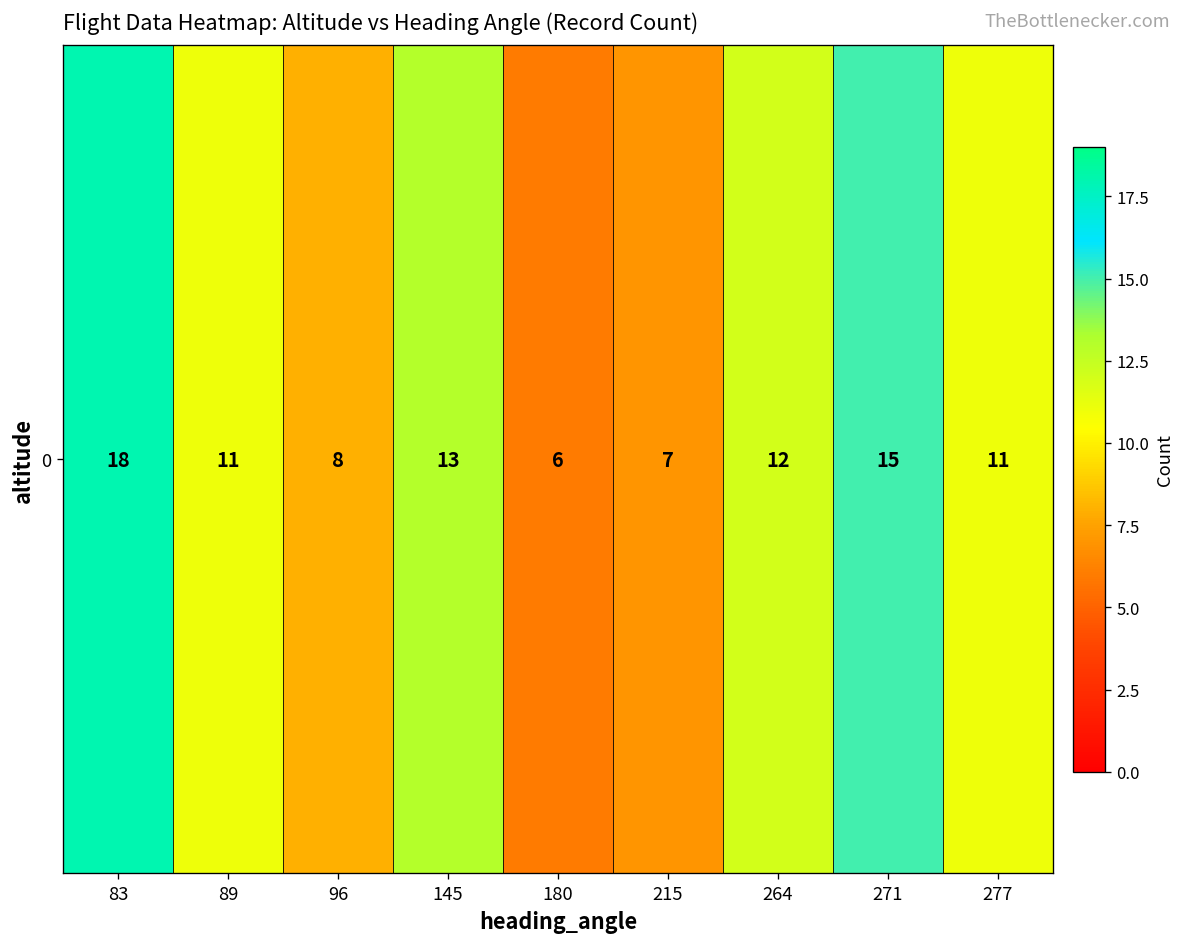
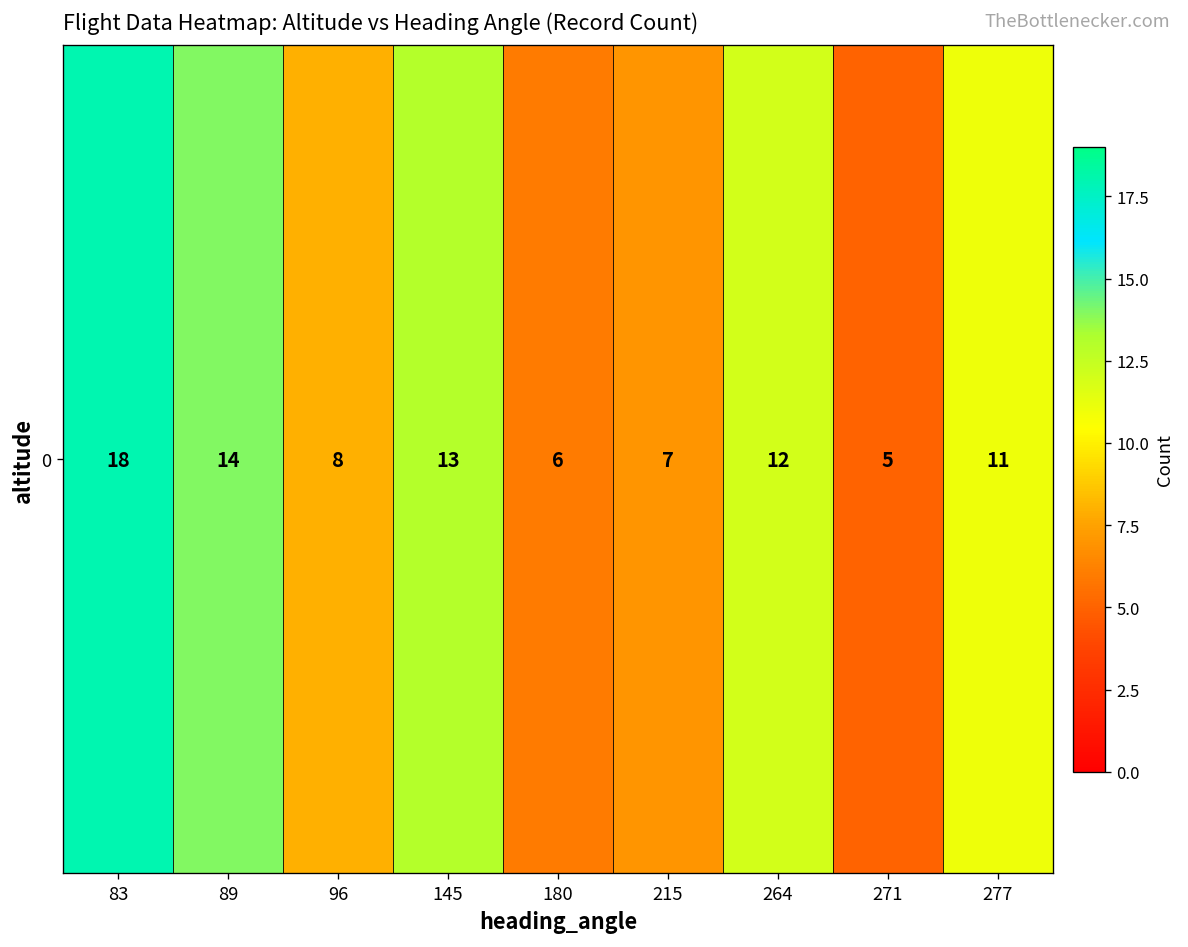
0, 89: 11 -> 14
0, 271: 15 -> 5
